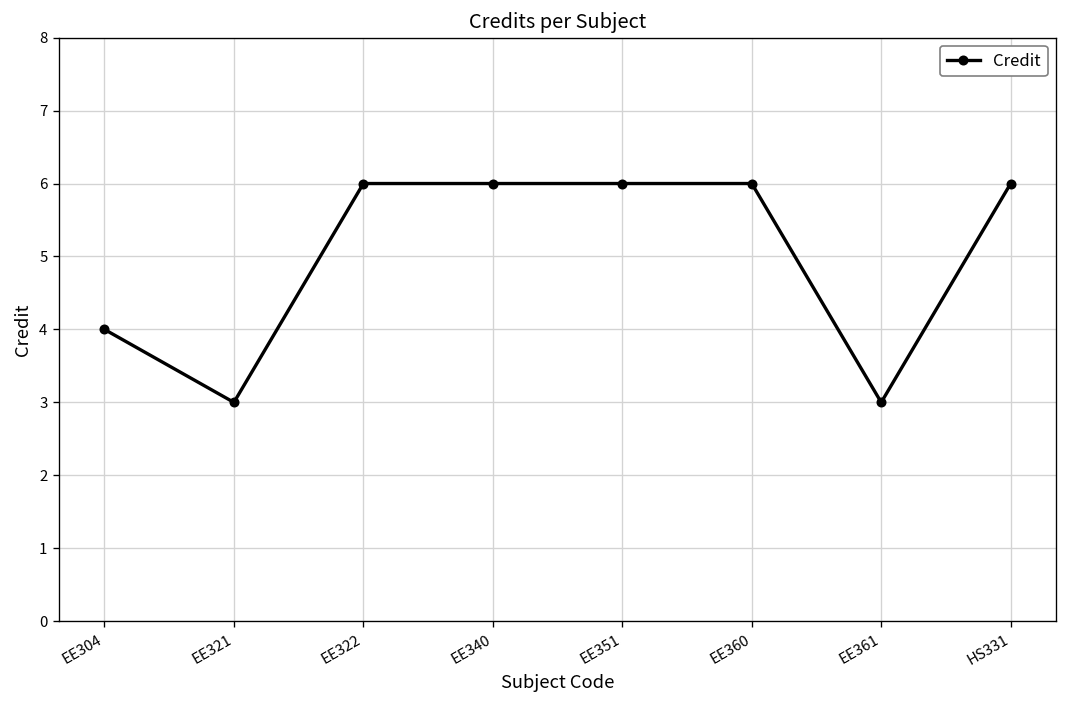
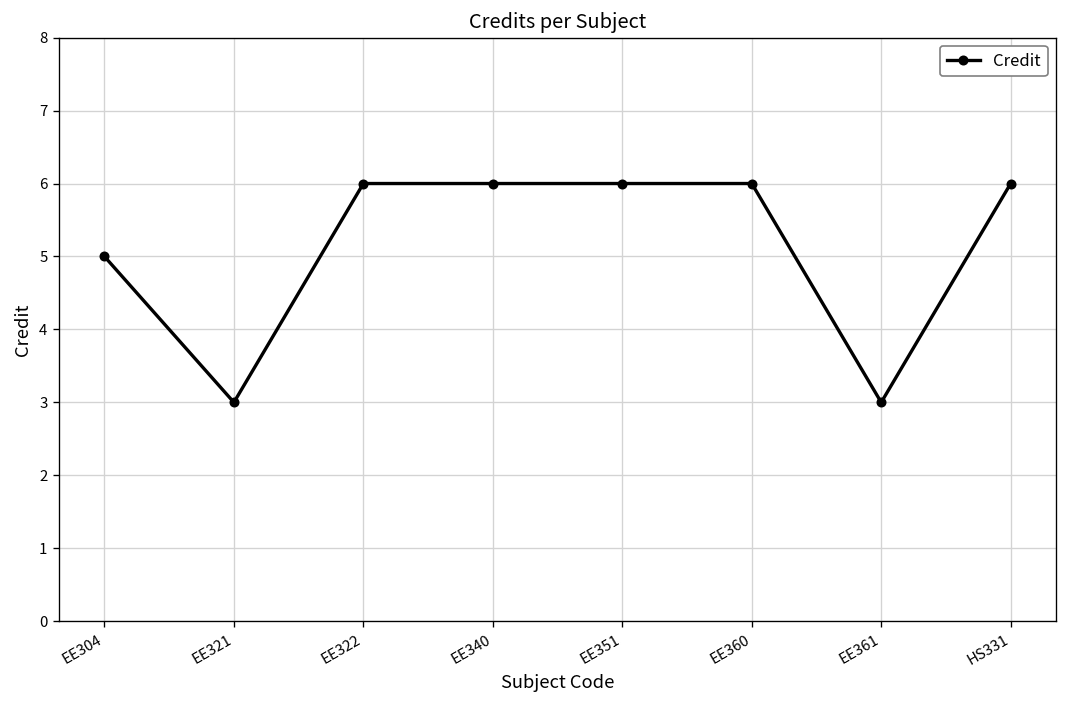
EE304: 4 -> 5
